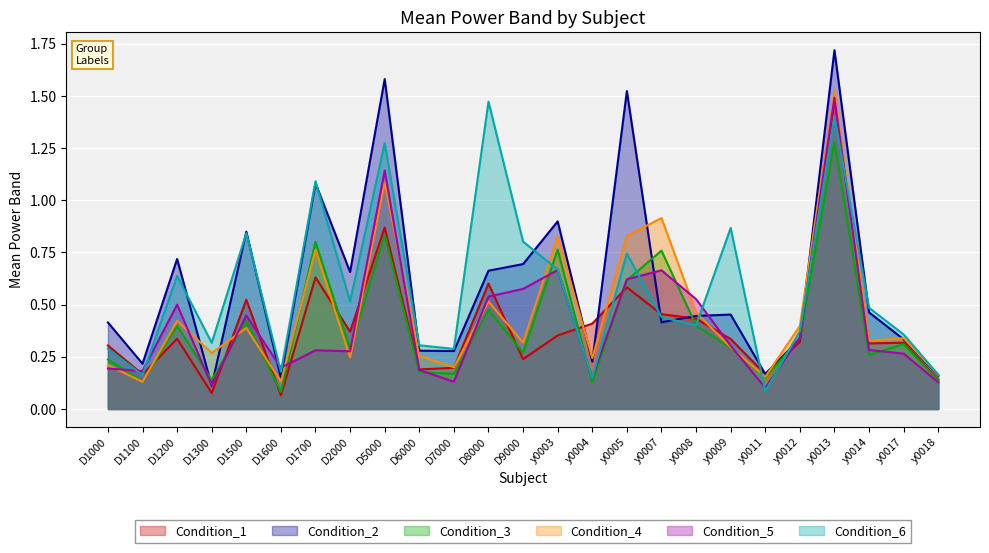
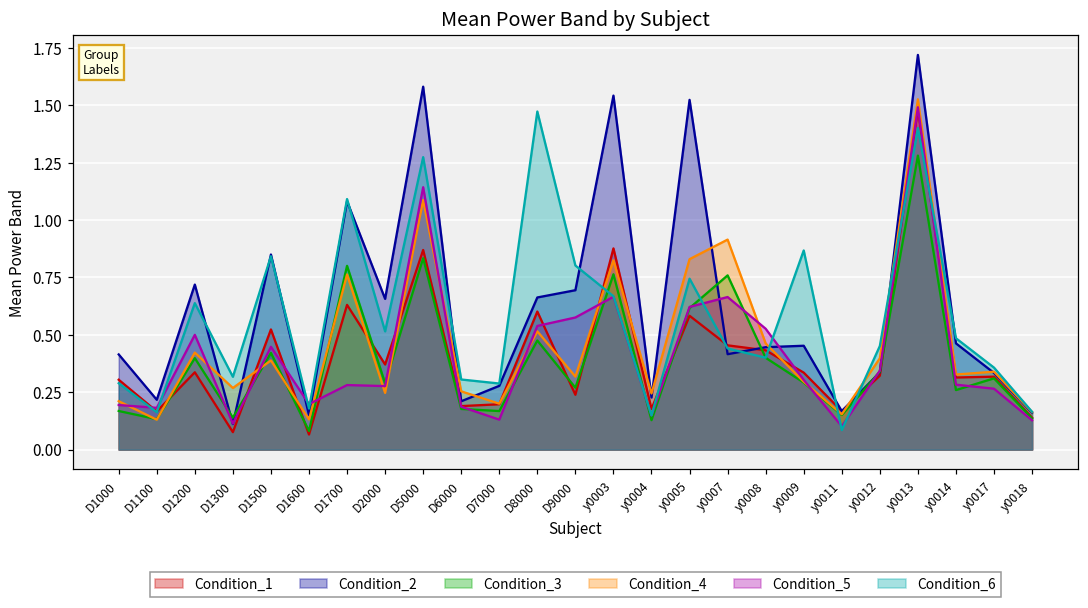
Condition_3, D1000: 0.24 -> 0.17
Condition_2, D6000: 0.28 -> 0.21
Condition_1, y0003: 0.35 -> 0.88
Condition_2, y0003: 0.90 -> 1.54
Condition_1, y0004: 0.41 -> 0.18
Condition_6, y0012: 0.37 -> 0.45
